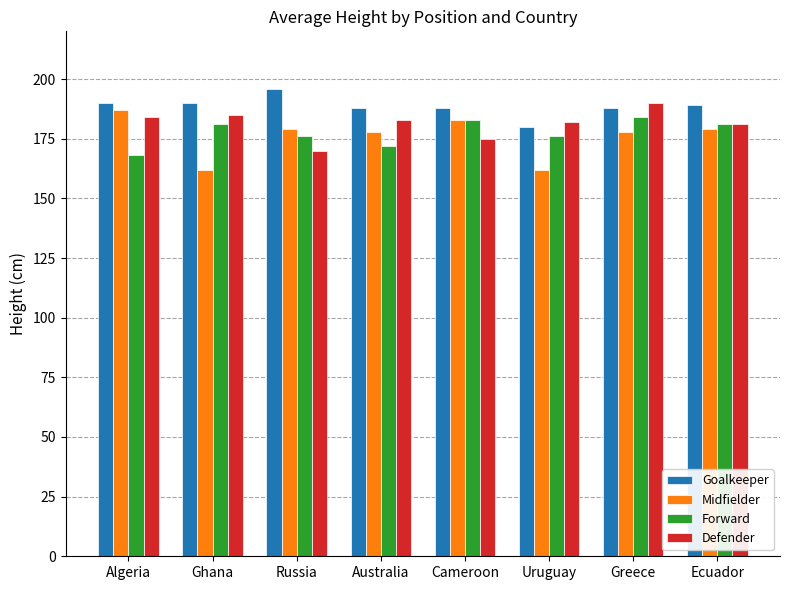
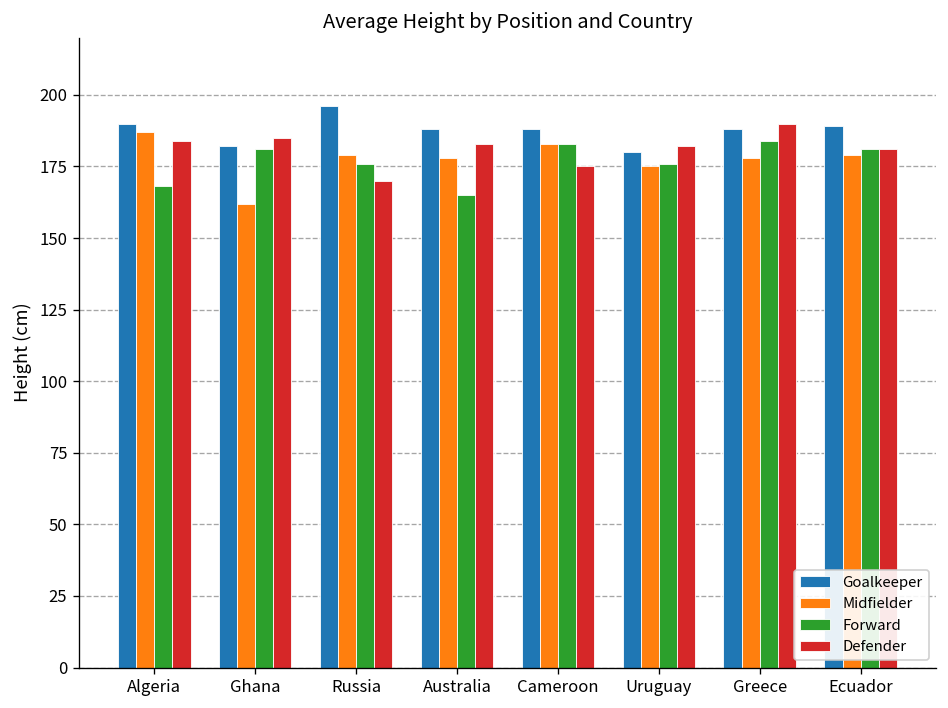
Goalkeeper, Ghana: 190 -> 182
Forward, Australia: 172 -> 165
Midfielder, Uruguay: 162 -> 175
